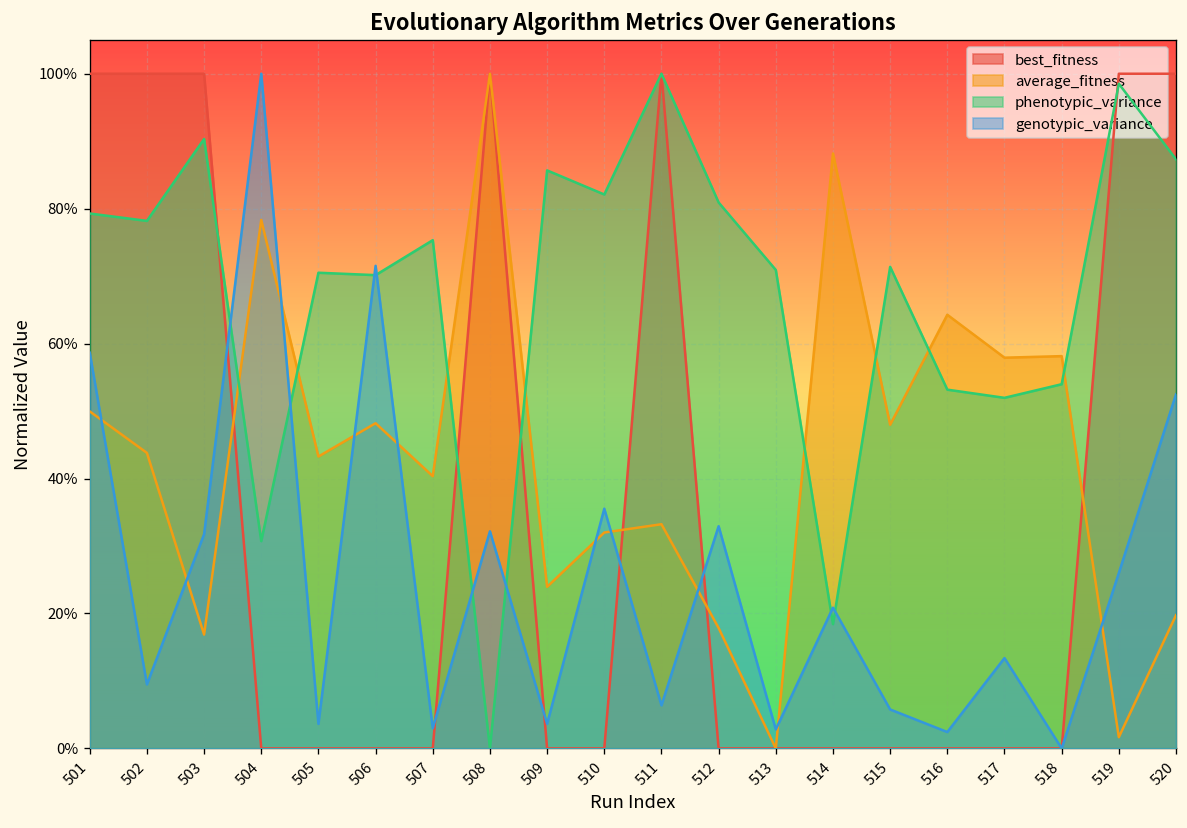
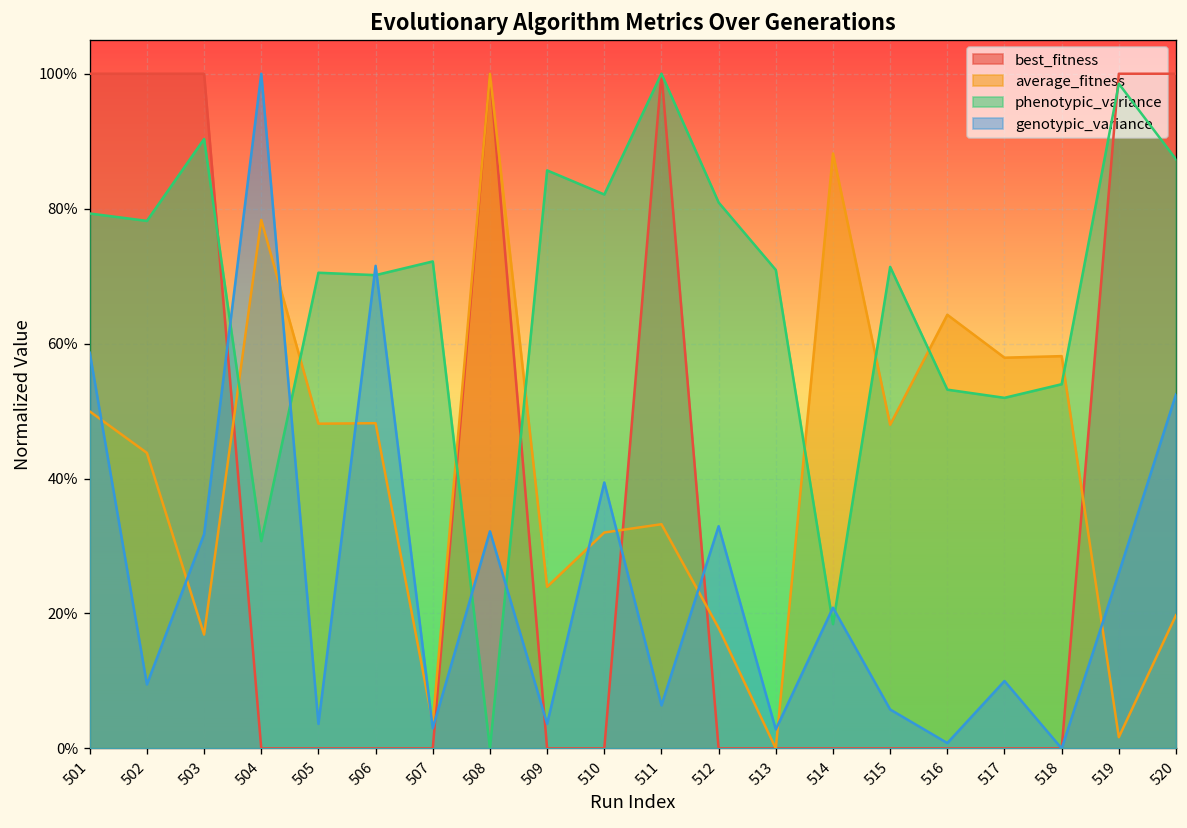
average_fitness, 505: 43% -> 48%
average_fitness, 507: 40% -> 4%
phenotypic_variance, 507: 75% -> 72%
genotypic_variance, 510: 36% -> 39%
genotypic_variance, 516: 2% -> 1%
genotypic_variance, 517: 13% -> 10%
